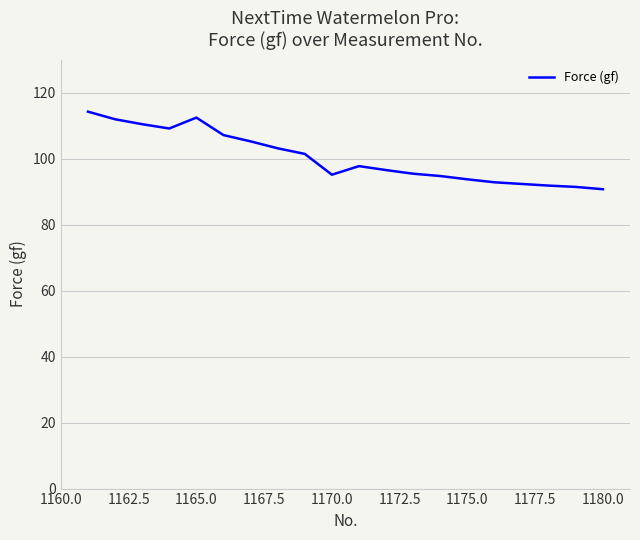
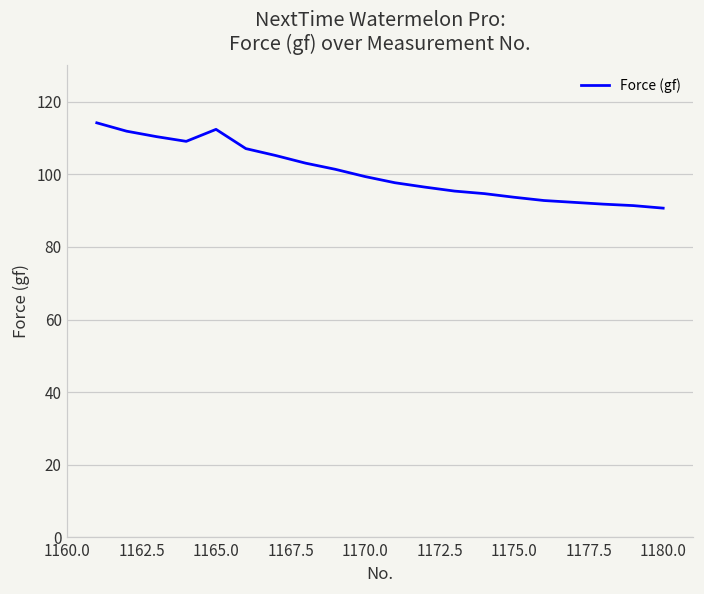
1170.0: 95 -> 99
